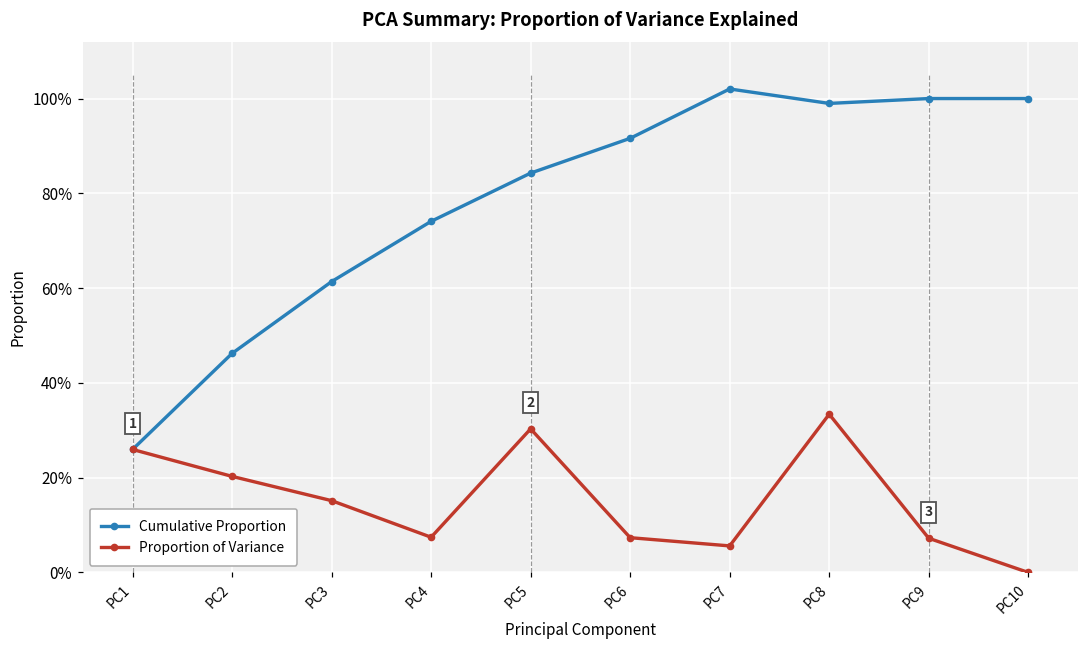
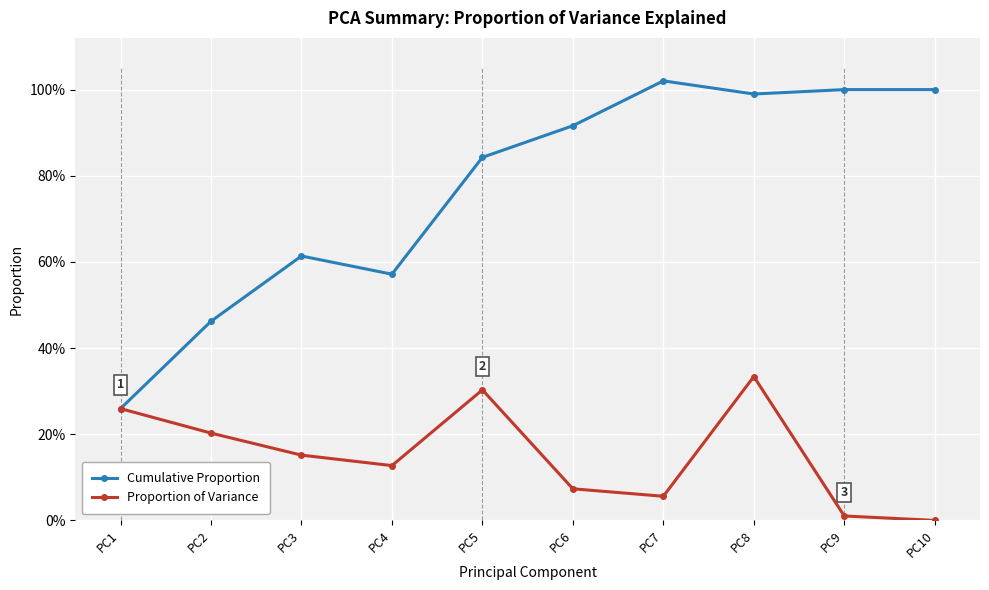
Cumulative Proportion, PC4: 74% -> 57%
Proportion of Variance, PC4: 7% -> 13%
Proportion of Variance, PC9: 7% -> 1%
